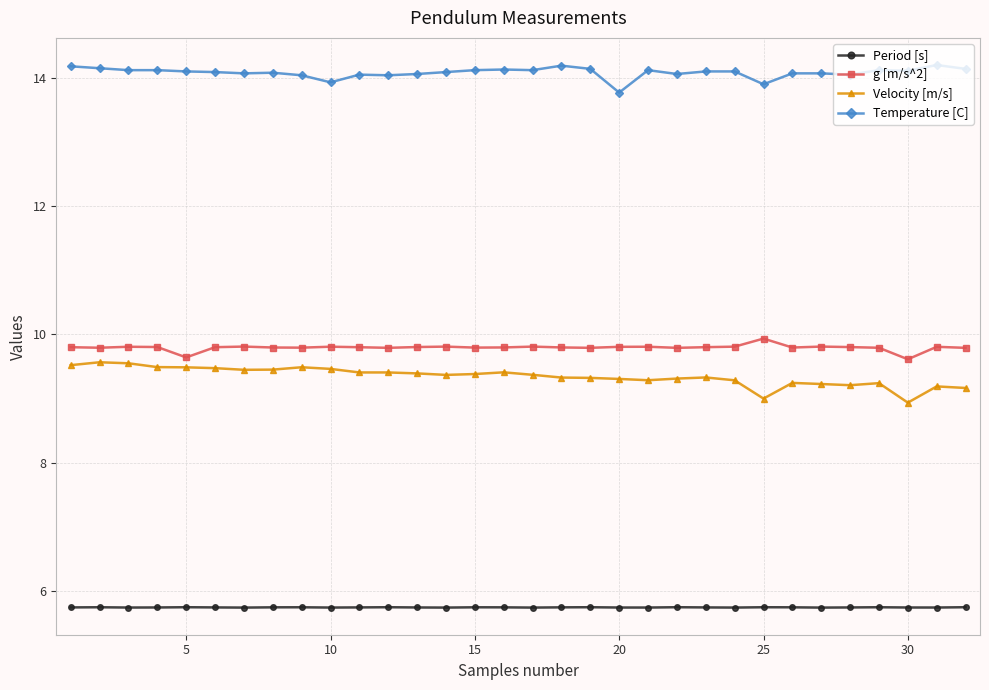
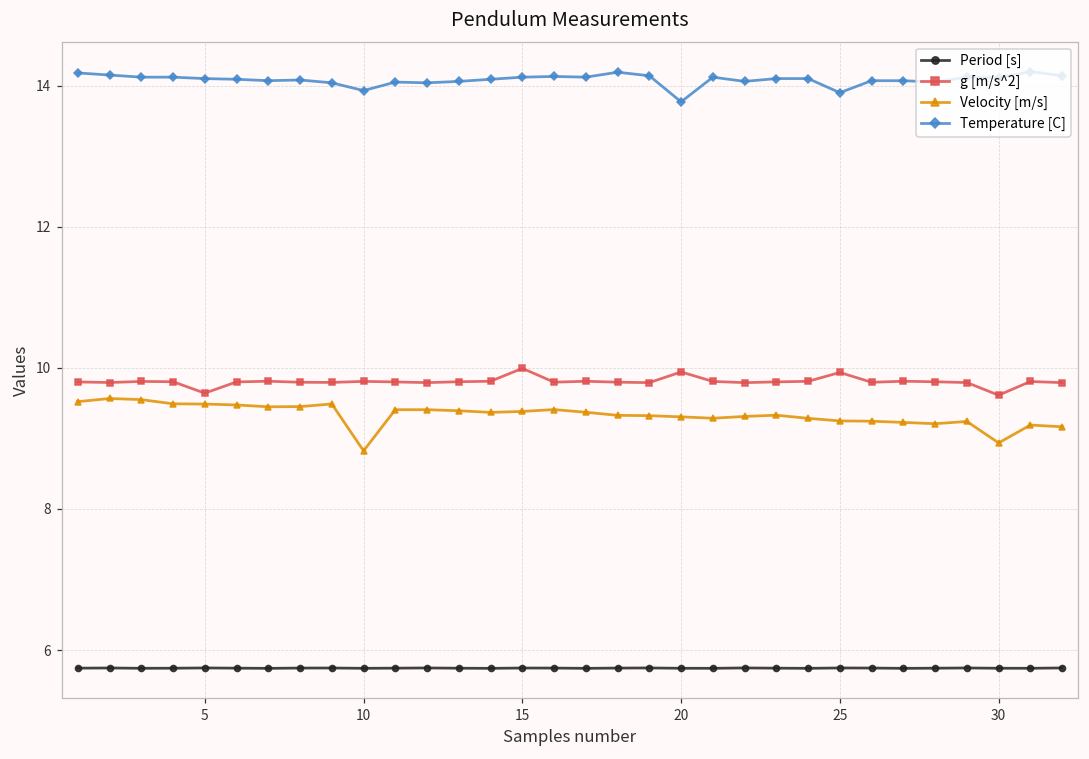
Velocity [m/s], 10: 9.5 -> 8.8
g [m/s^2], 15: 9.8 -> 10.0
g [m/s^2], 20: 9.8 -> 9.9
Velocity [m/s], 25: 9.0 -> 9.2
